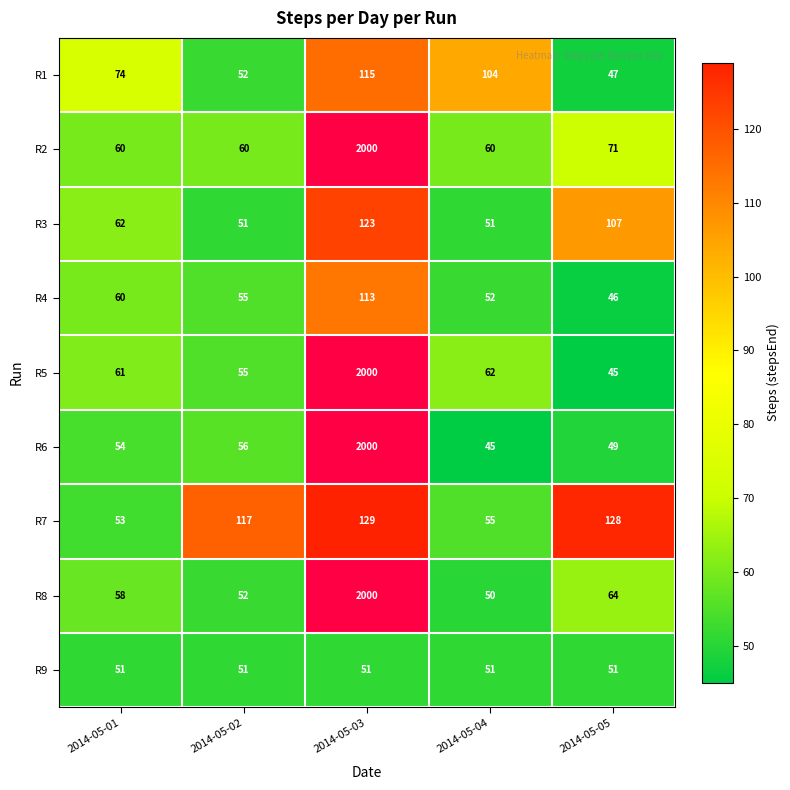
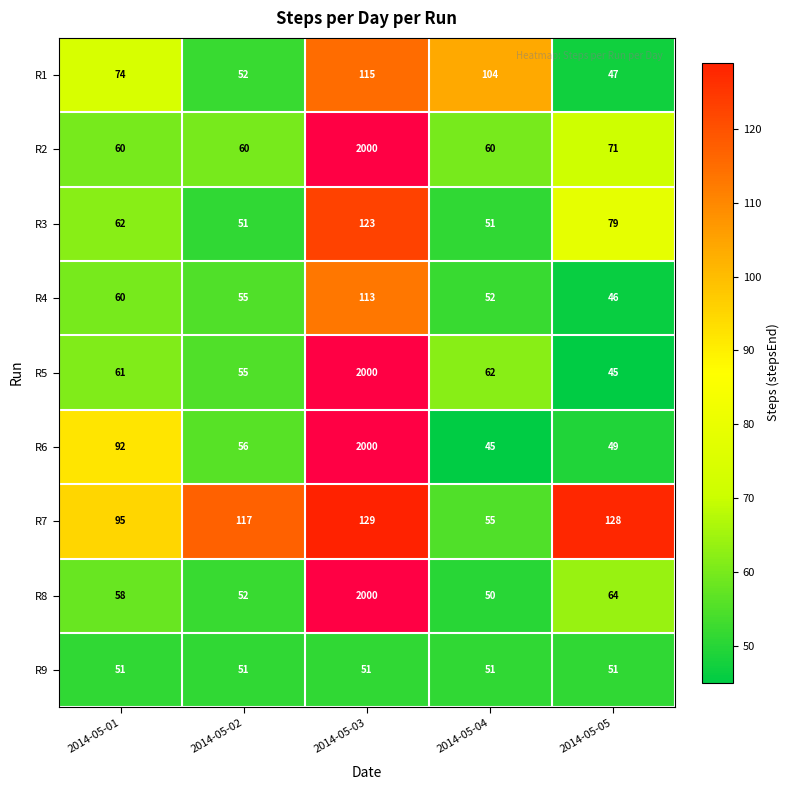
R3, 2014-05-05: 107 -> 79
R6, 2014-05-01: 54 -> 92
R7, 2014-05-01: 53 -> 95
